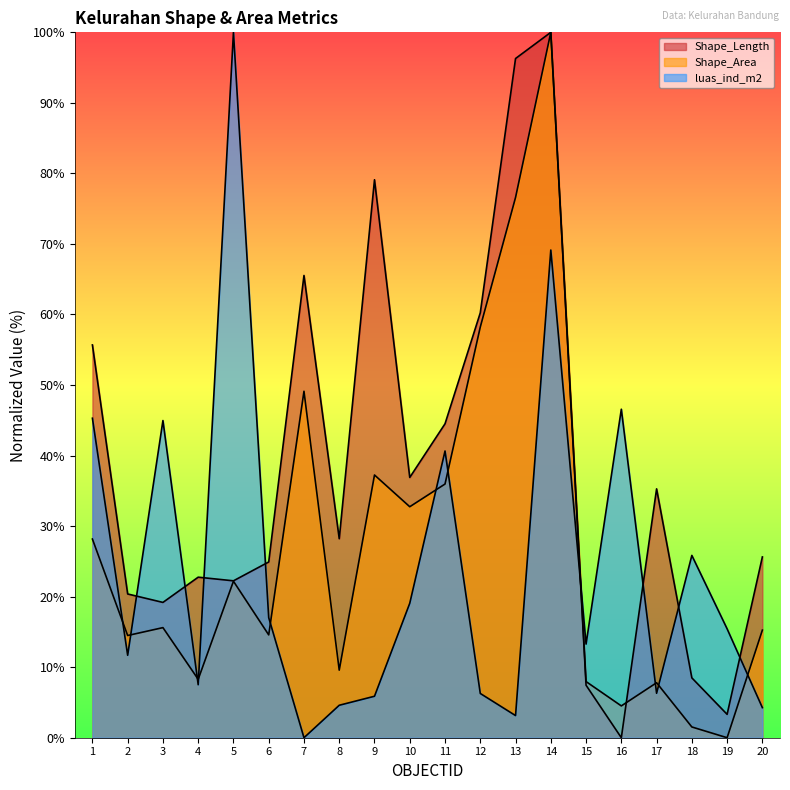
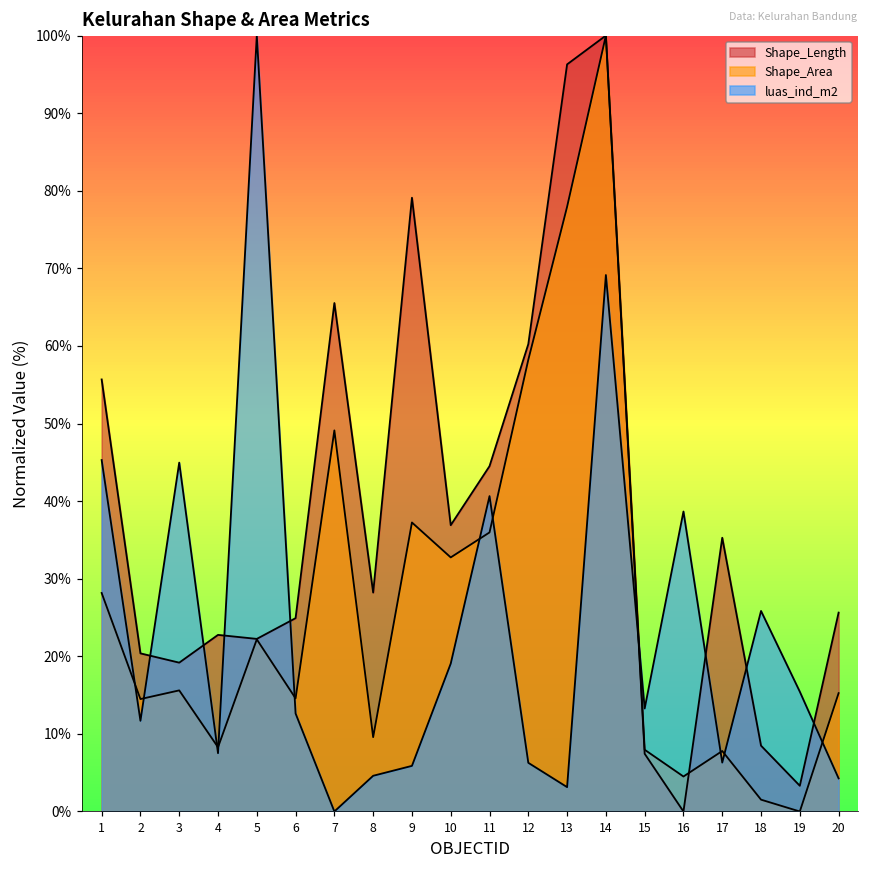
luas_ind_m2, 6: 17% -> 13%
Shape_Area, 13: 77% -> 78%
luas_ind_m2, 16: 47% -> 39%
